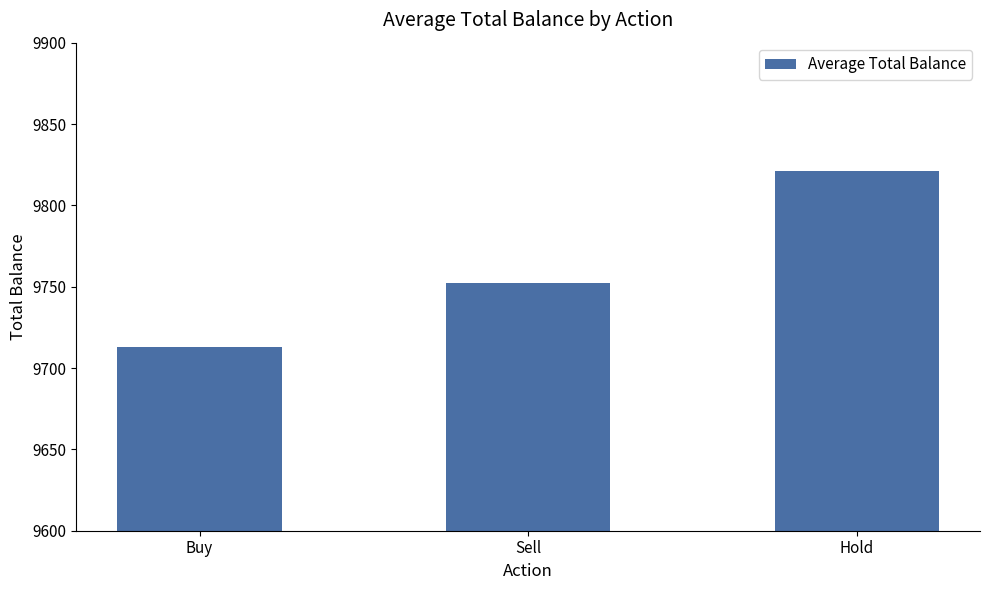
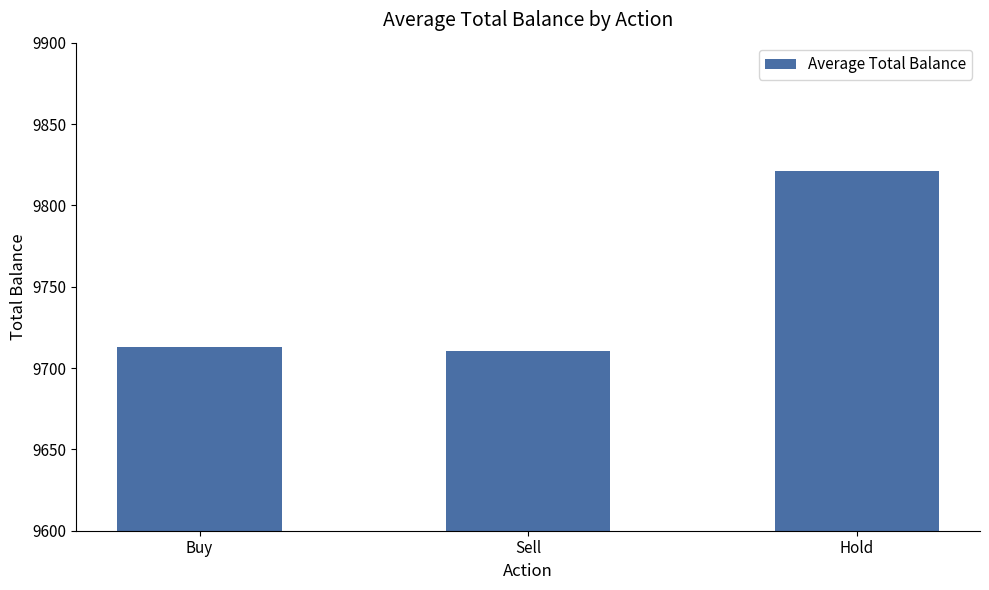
Sell: 9753 -> 9711
